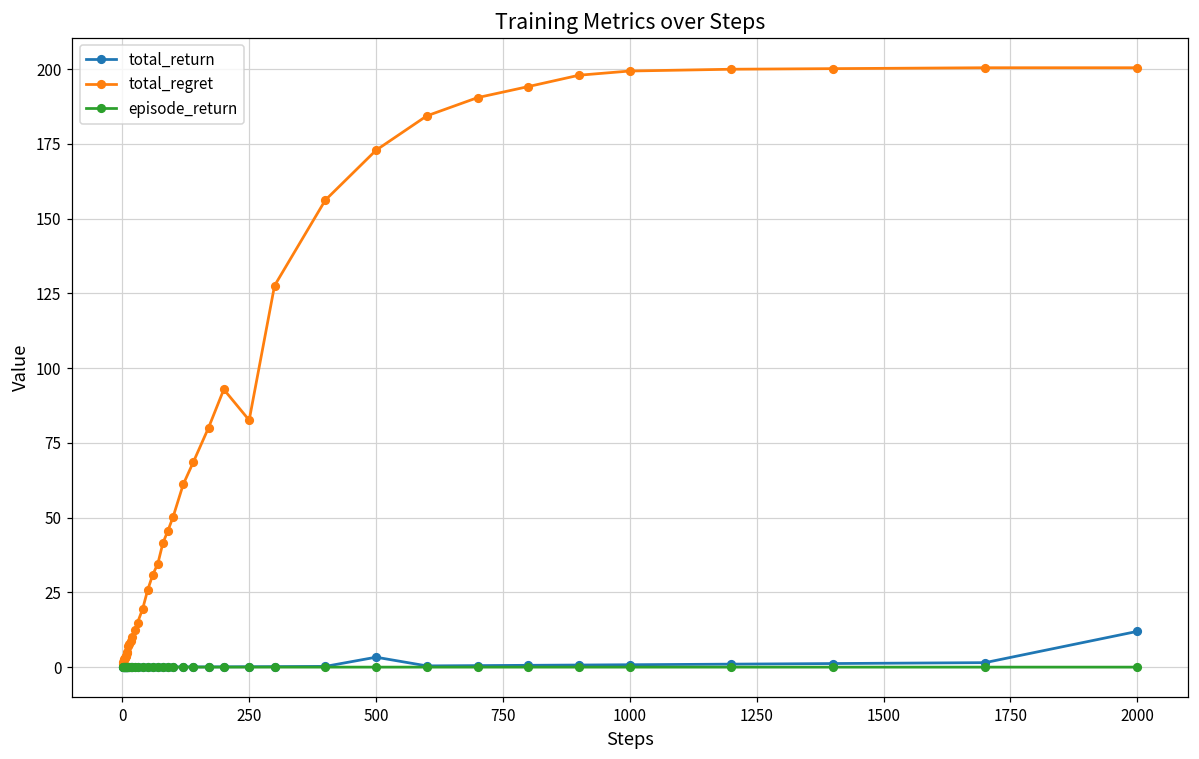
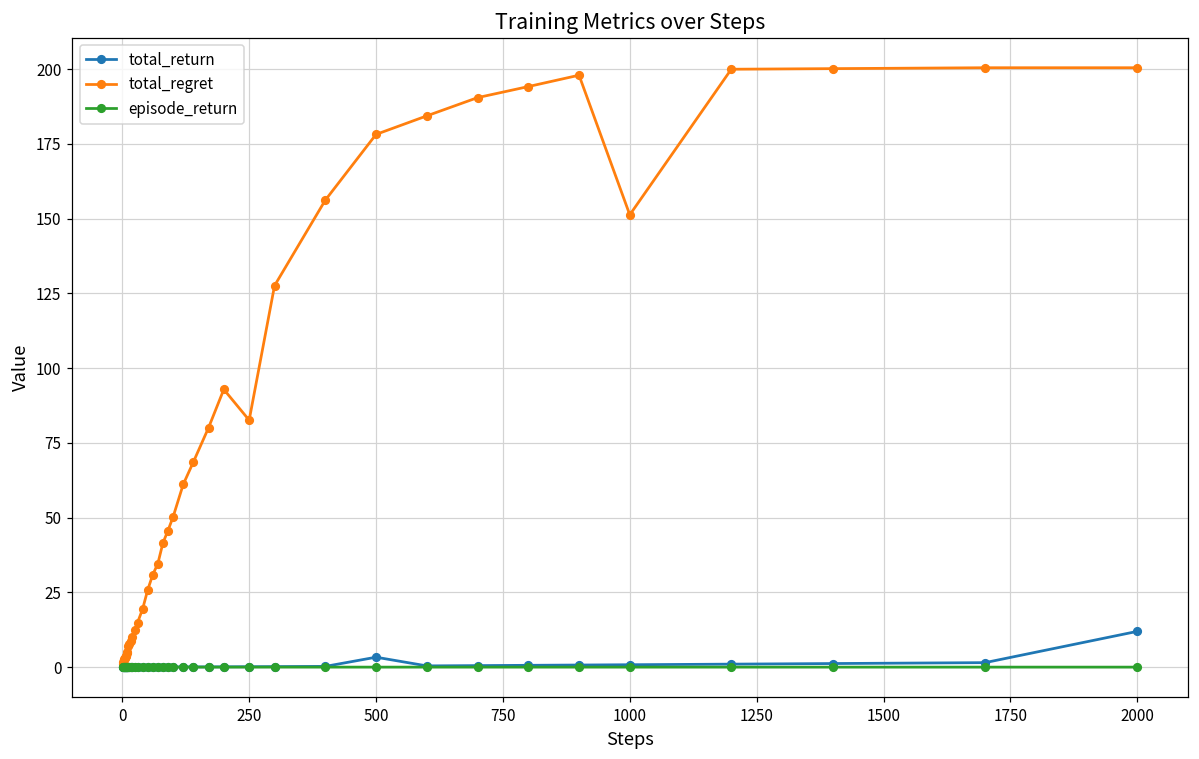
total_regret, 500: 173 -> 178
total_regret, 1000: 199 -> 151
